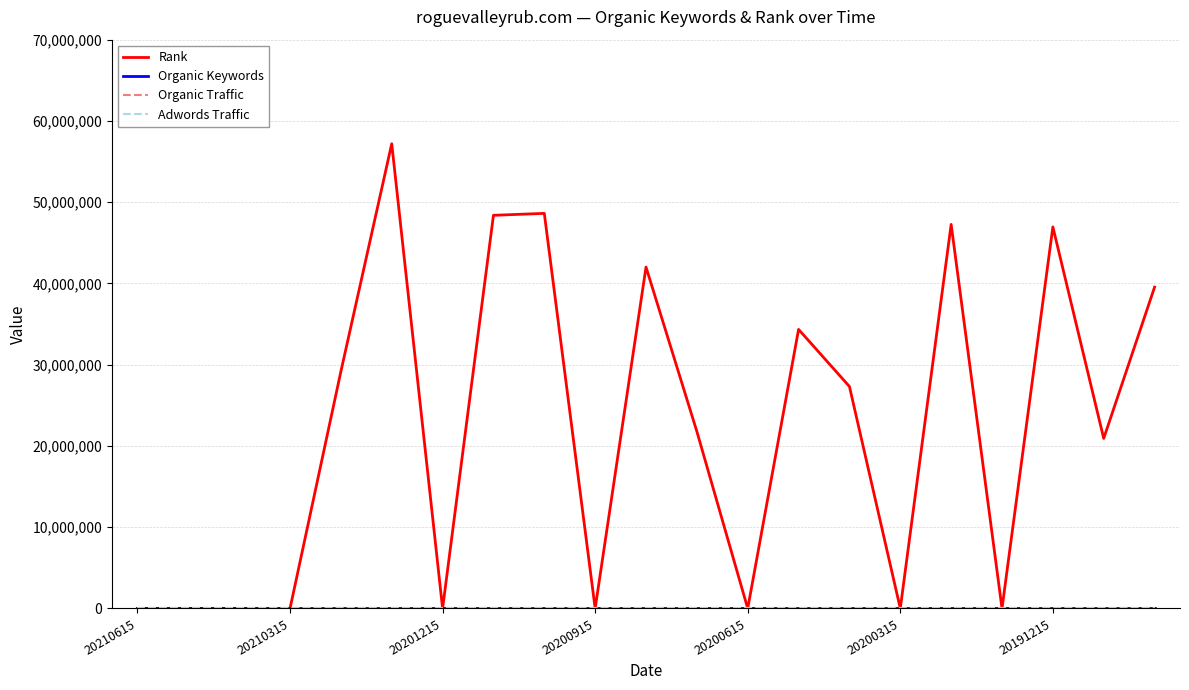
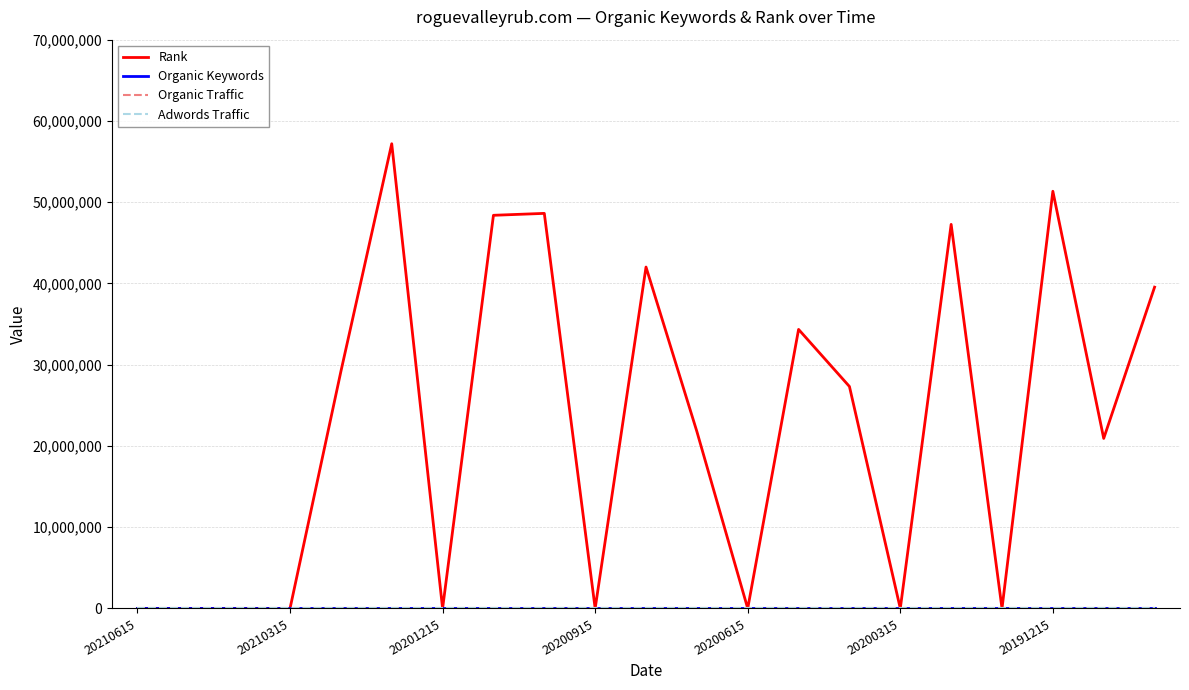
Rank, 20191215: 47,000,000 -> 51,000,000
